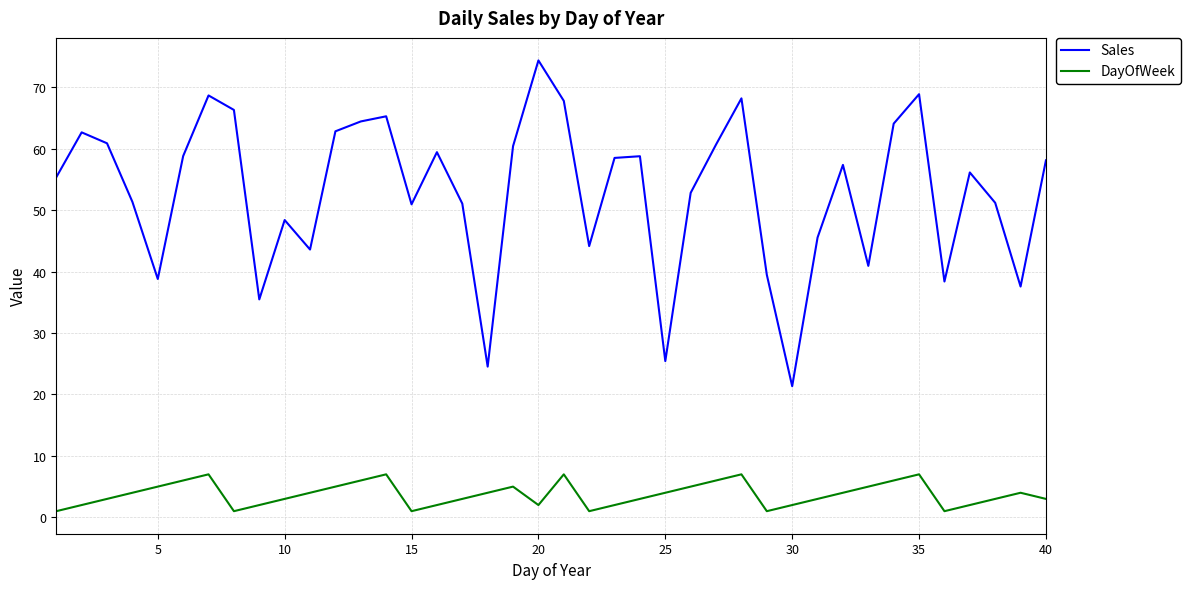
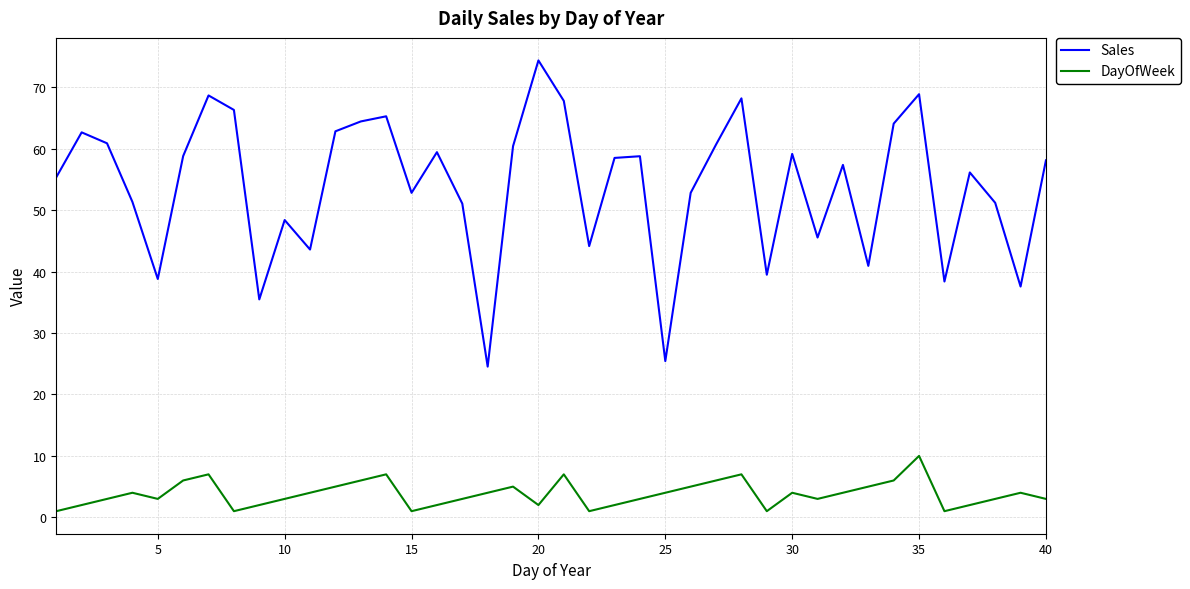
DayOfWeek, 5: 5 -> 3
Sales, 15: 51 -> 53
Sales, 30: 21 -> 59
DayOfWeek, 30: 2 -> 4
DayOfWeek, 35: 7 -> 10
